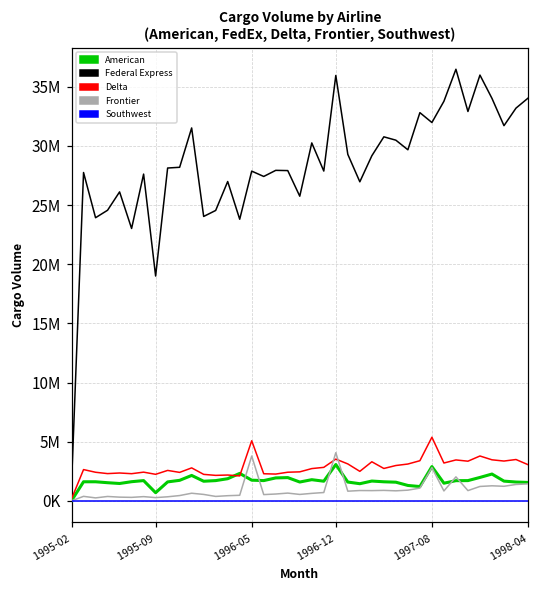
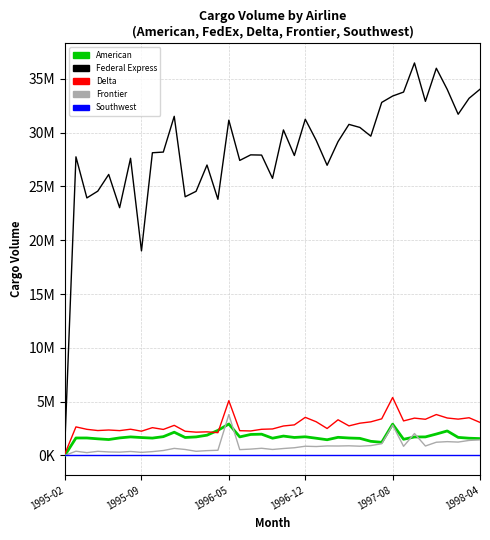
American, 1995-09: 700000 -> 1700000
American, 1996-05: 1800000 -> 2900000
Federal Express, 1996-05: 27900000 -> 31200000
American, 1996-12: 3100000 -> 1700000
Federal Express, 1996-12: 36000000 -> 31200000
Frontier, 1996-12: 4100000 -> 900000
Federal Express, 1997-08: 32000000 -> 33400000
